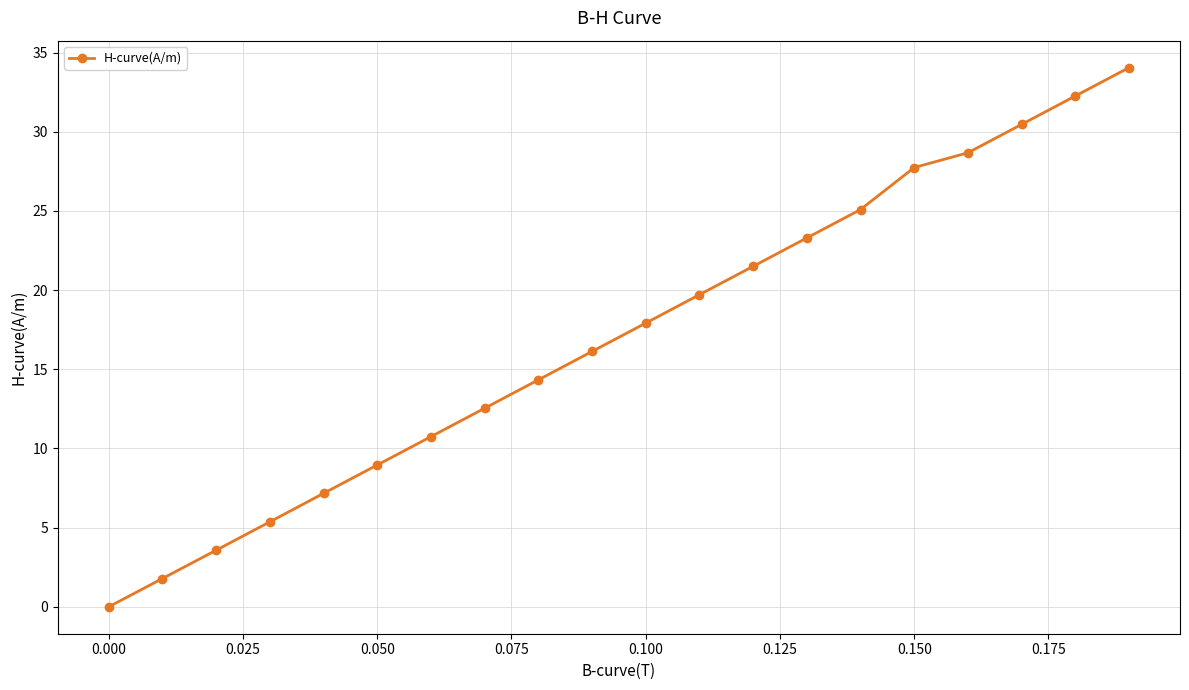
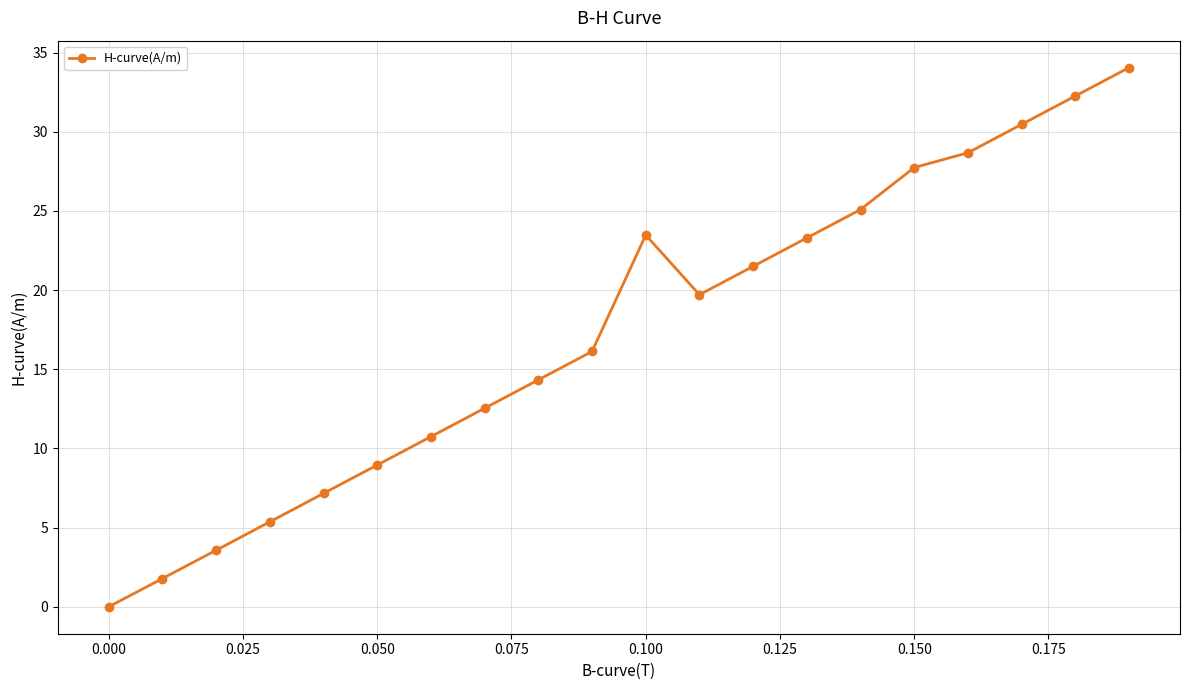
0.100: 17.9 -> 23.5
